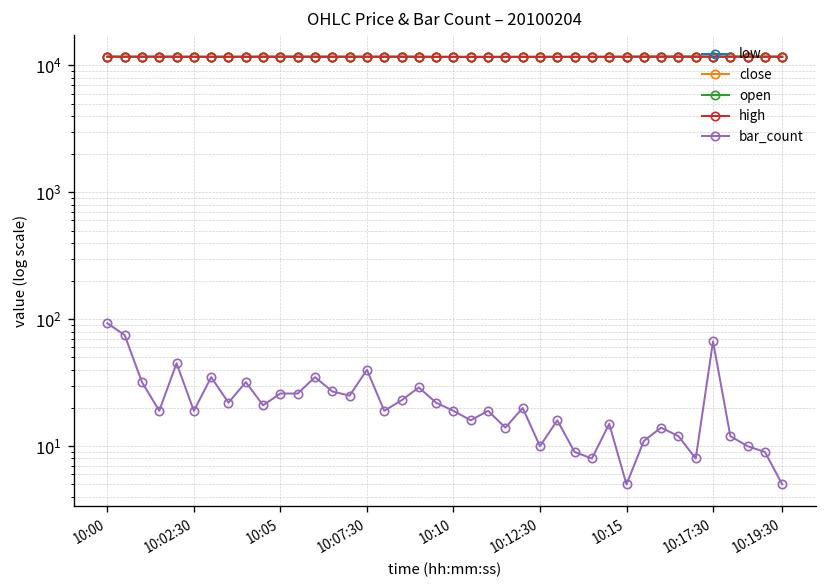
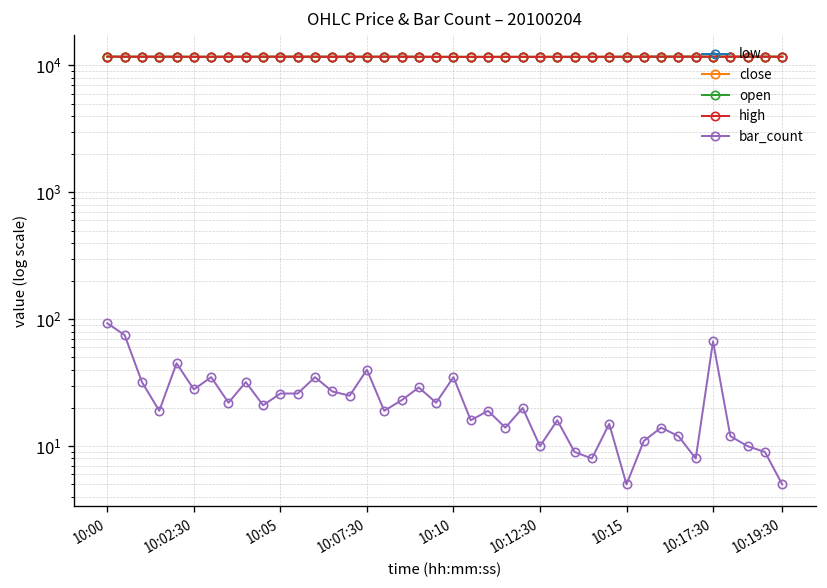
bar_count, 10:02:30: 19 -> 28
bar_count, 10:10: 19 -> 35
